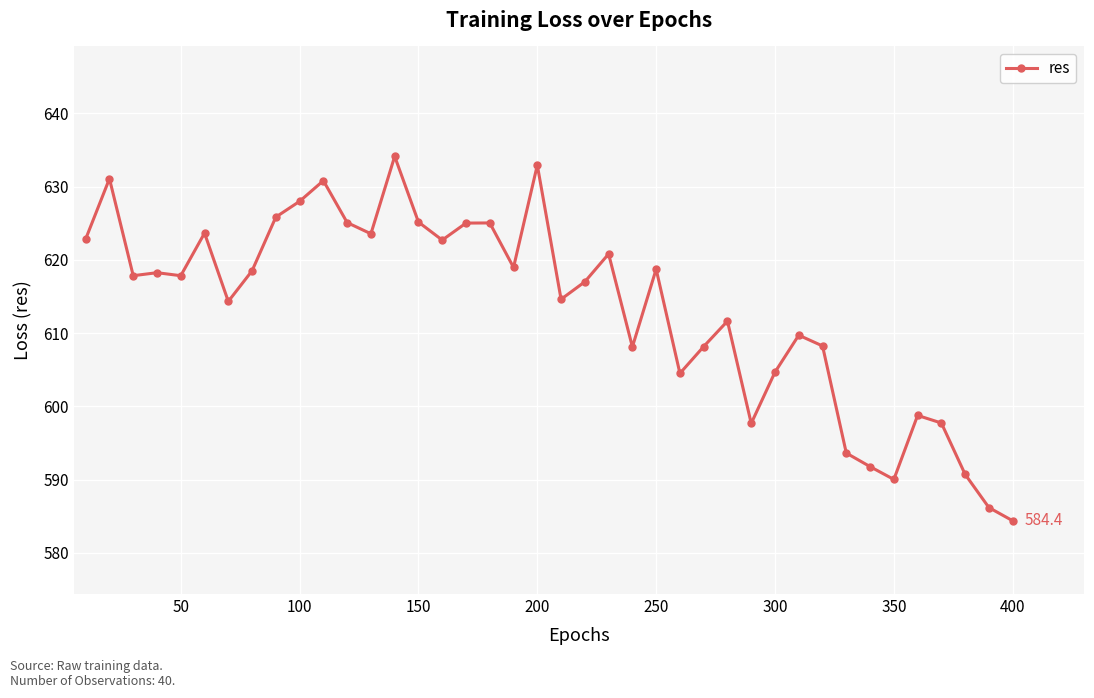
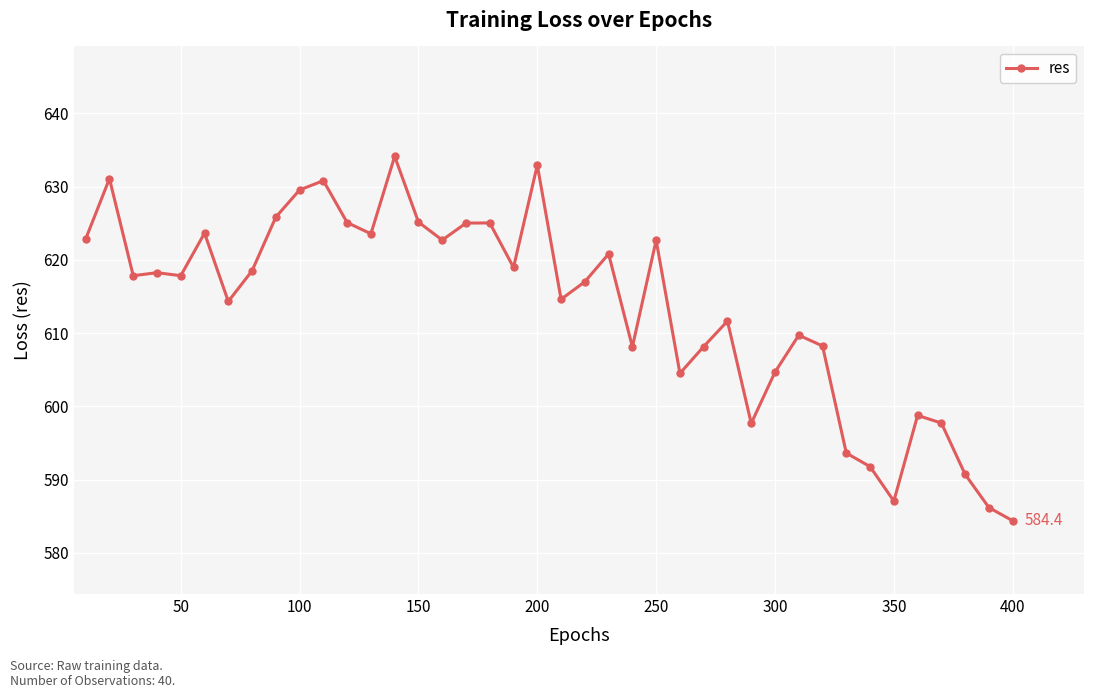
100: 628 -> 630
250: 619 -> 623
350: 590 -> 587
